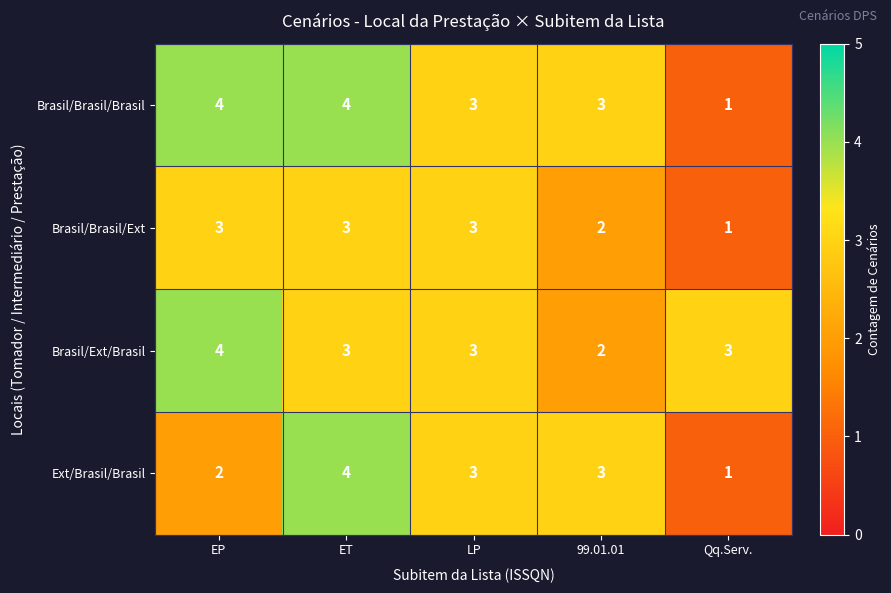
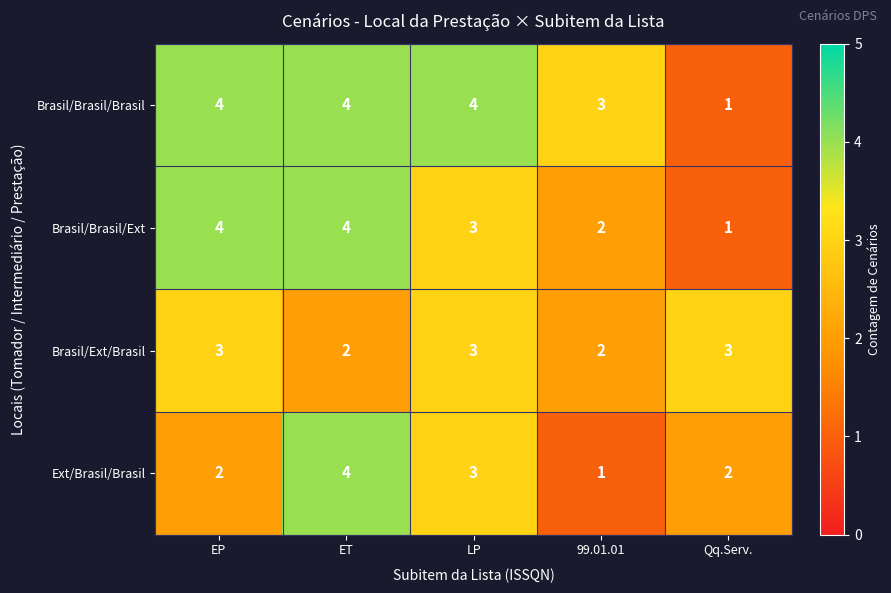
Brasil/Brasil/Brasil, LP: 3 -> 4
Brasil/Brasil/Ext, EP: 3 -> 4
Brasil/Brasil/Ext, ET: 3 -> 4
Brasil/Ext/Brasil, EP: 4 -> 3
Brasil/Ext/Brasil, ET: 3 -> 2
Ext/Brasil/Brasil, 99.01.01: 3 -> 1
Ext/Brasil/Brasil, Qq.Serv.: 1 -> 2
